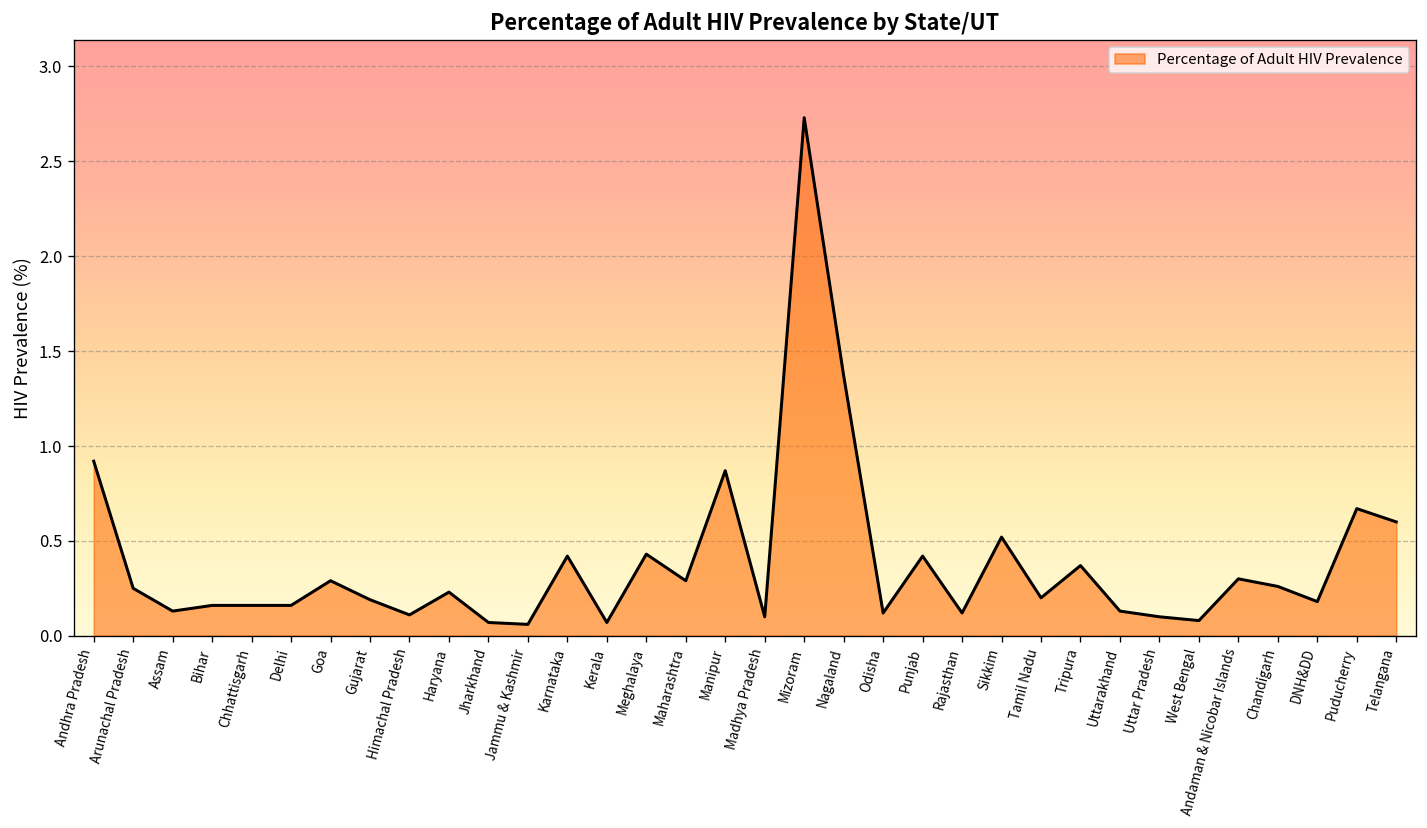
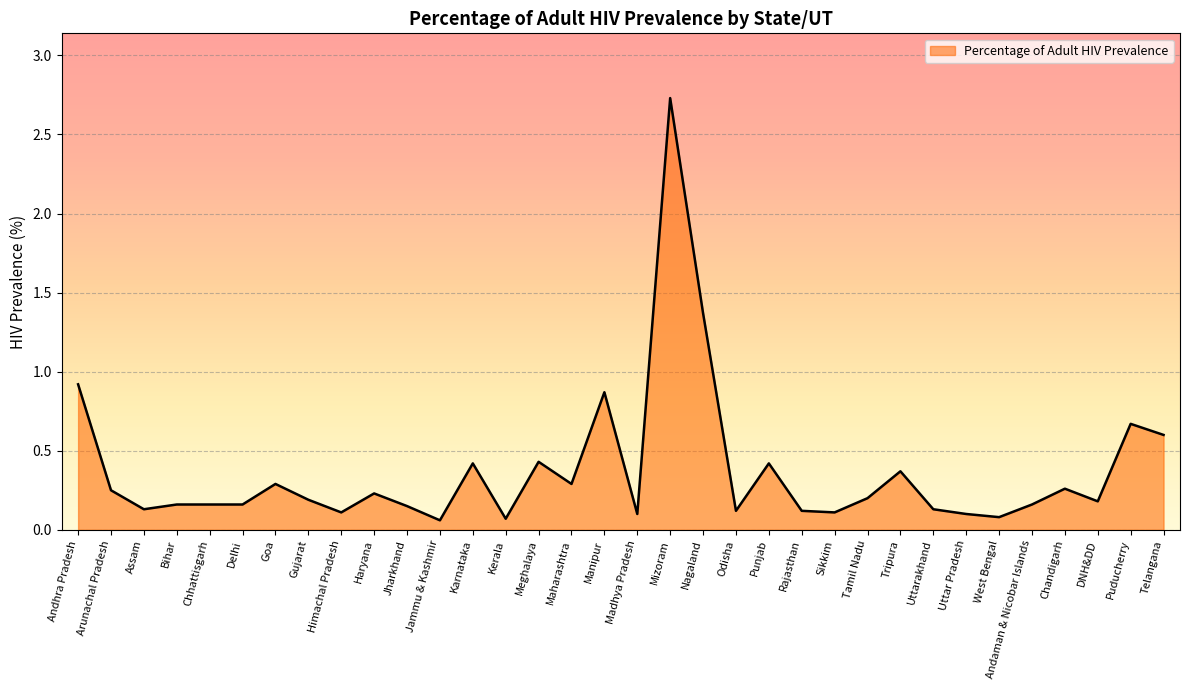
Jharkhand: 0.07 -> 0.15
Sikkim: 0.52 -> 0.11
Andaman & Nicobar Islands: 0.30 -> 0.16
